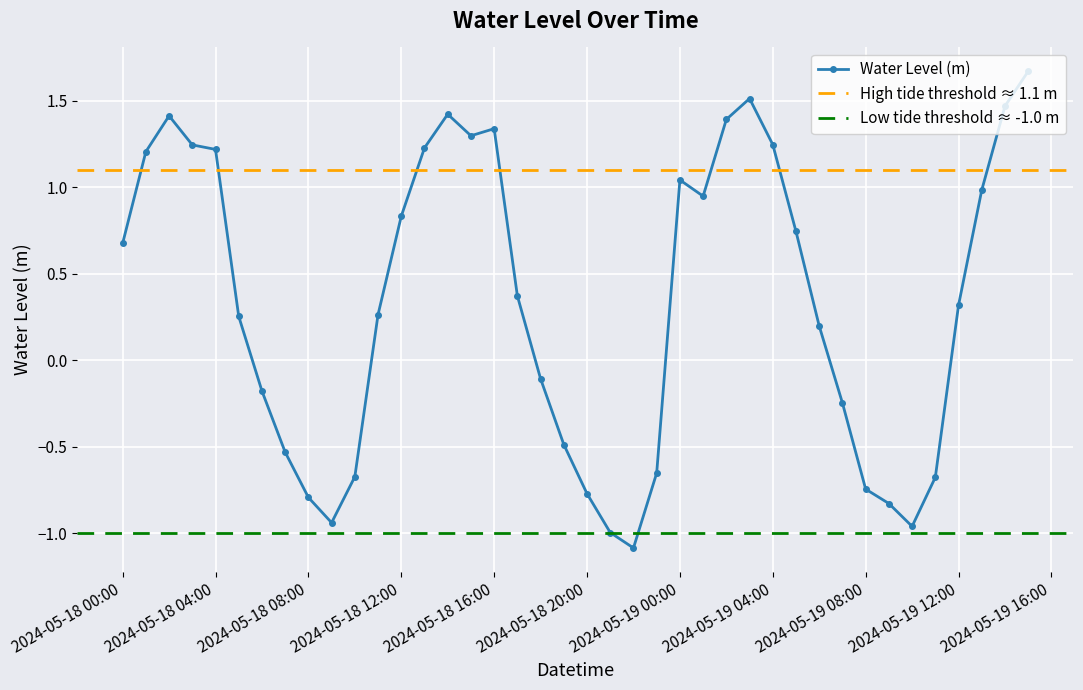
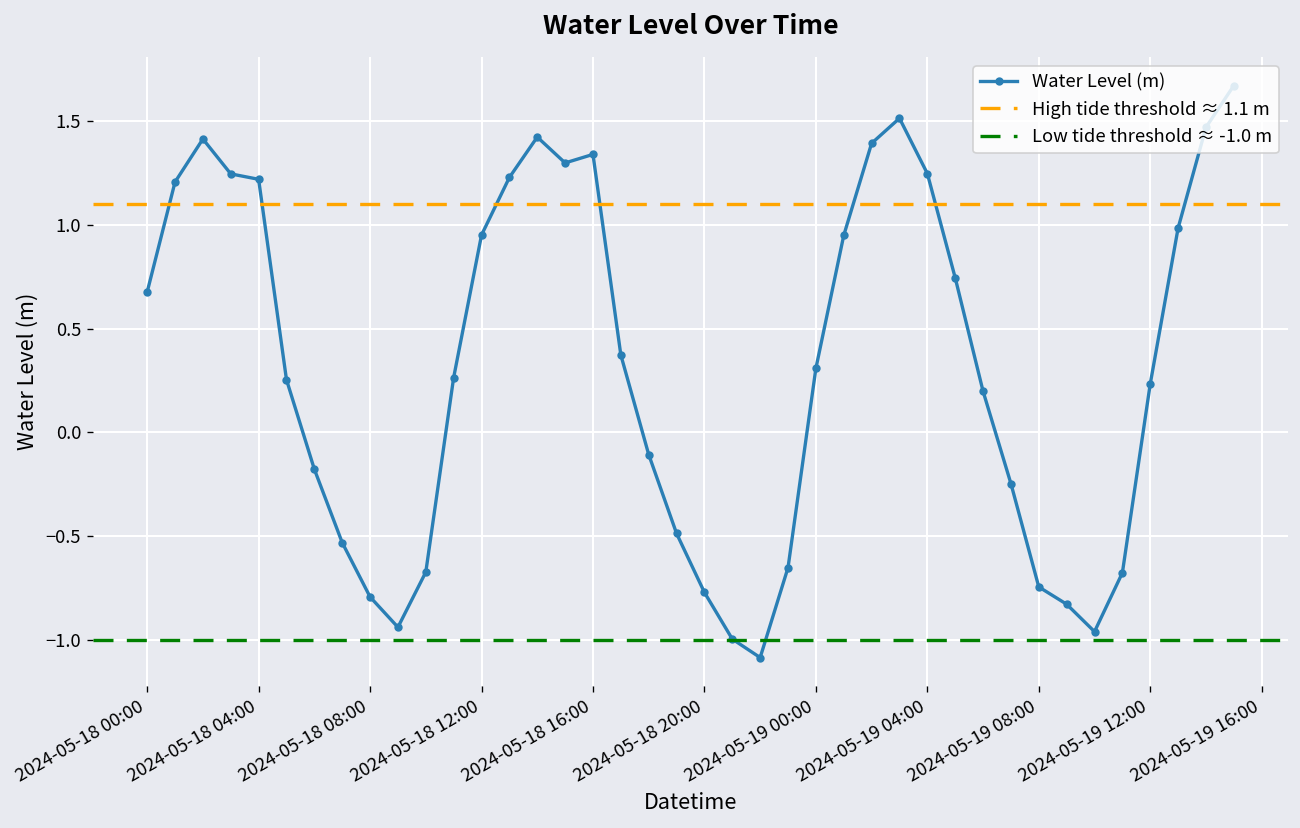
2024-05-18 12:00: 0.83 -> 0.95
2024-05-19 00:00: 1.04 -> 0.31
2024-05-19 12:00: 0.32 -> 0.23
